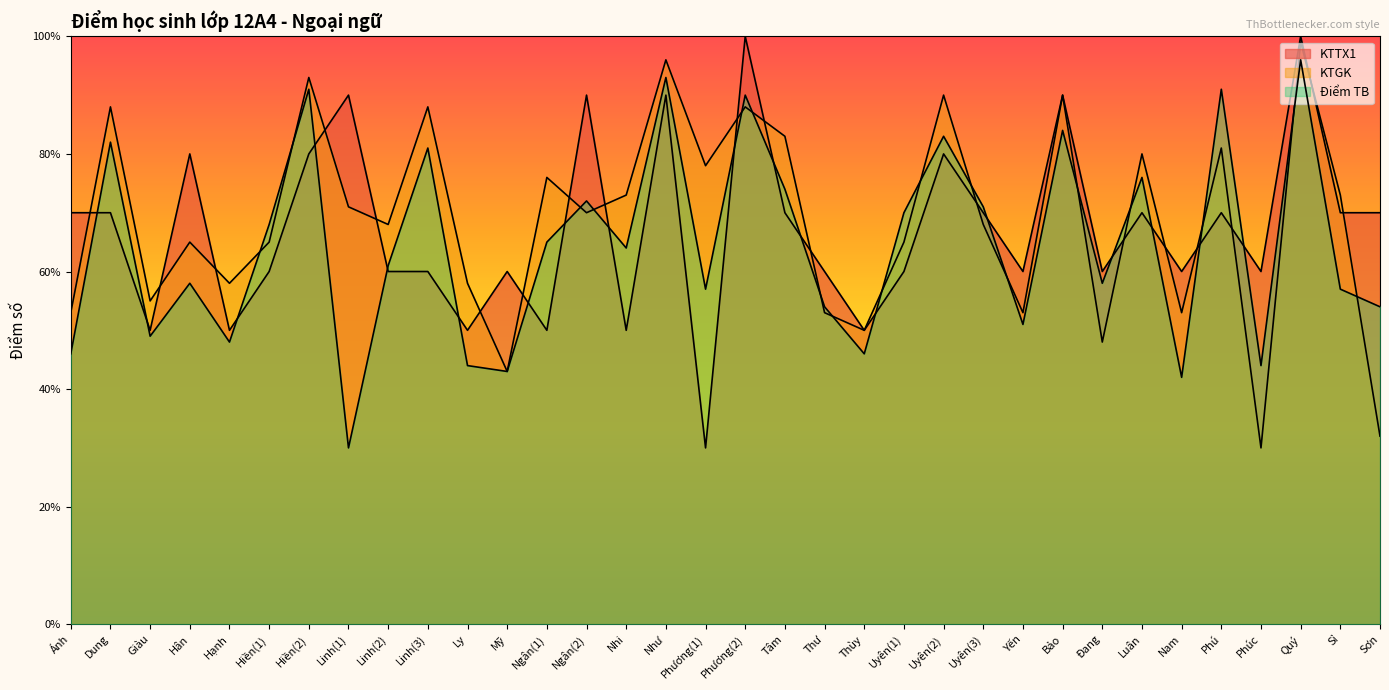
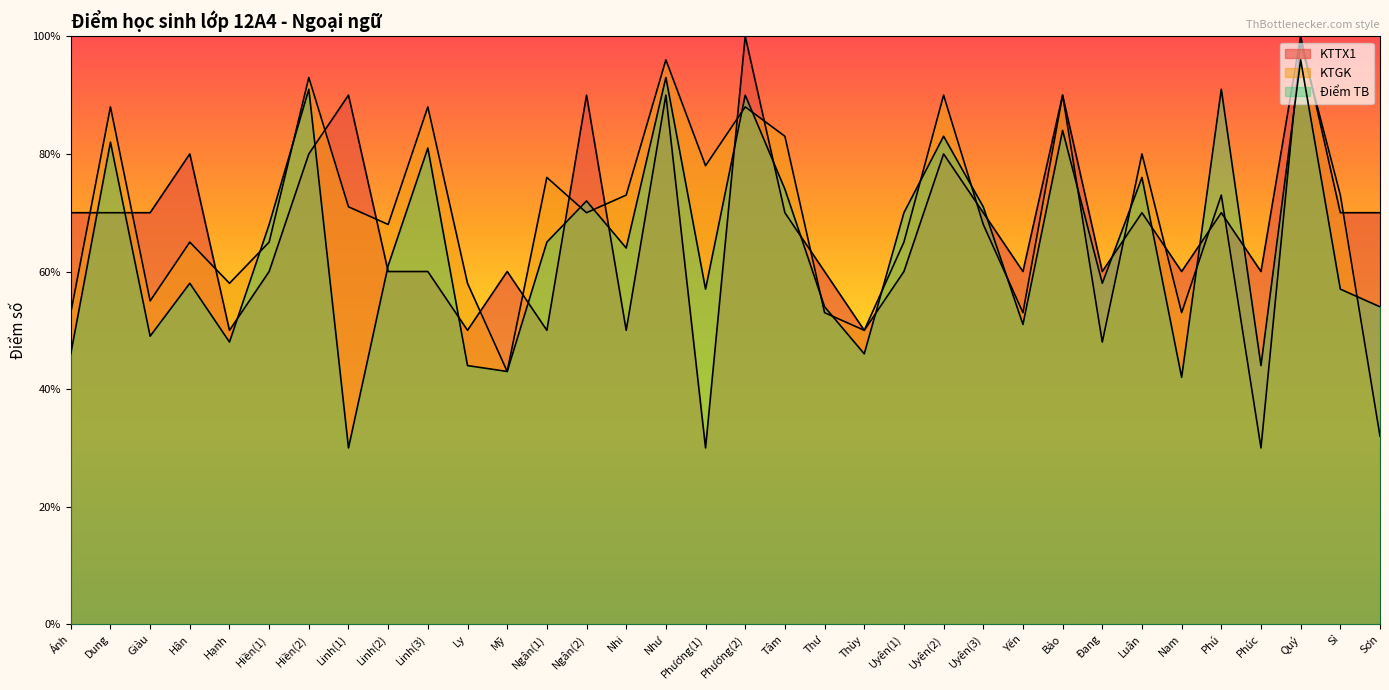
KTTX1, Giàu: 50% -> 70%
KTGK, Phú: 81% -> 73%
